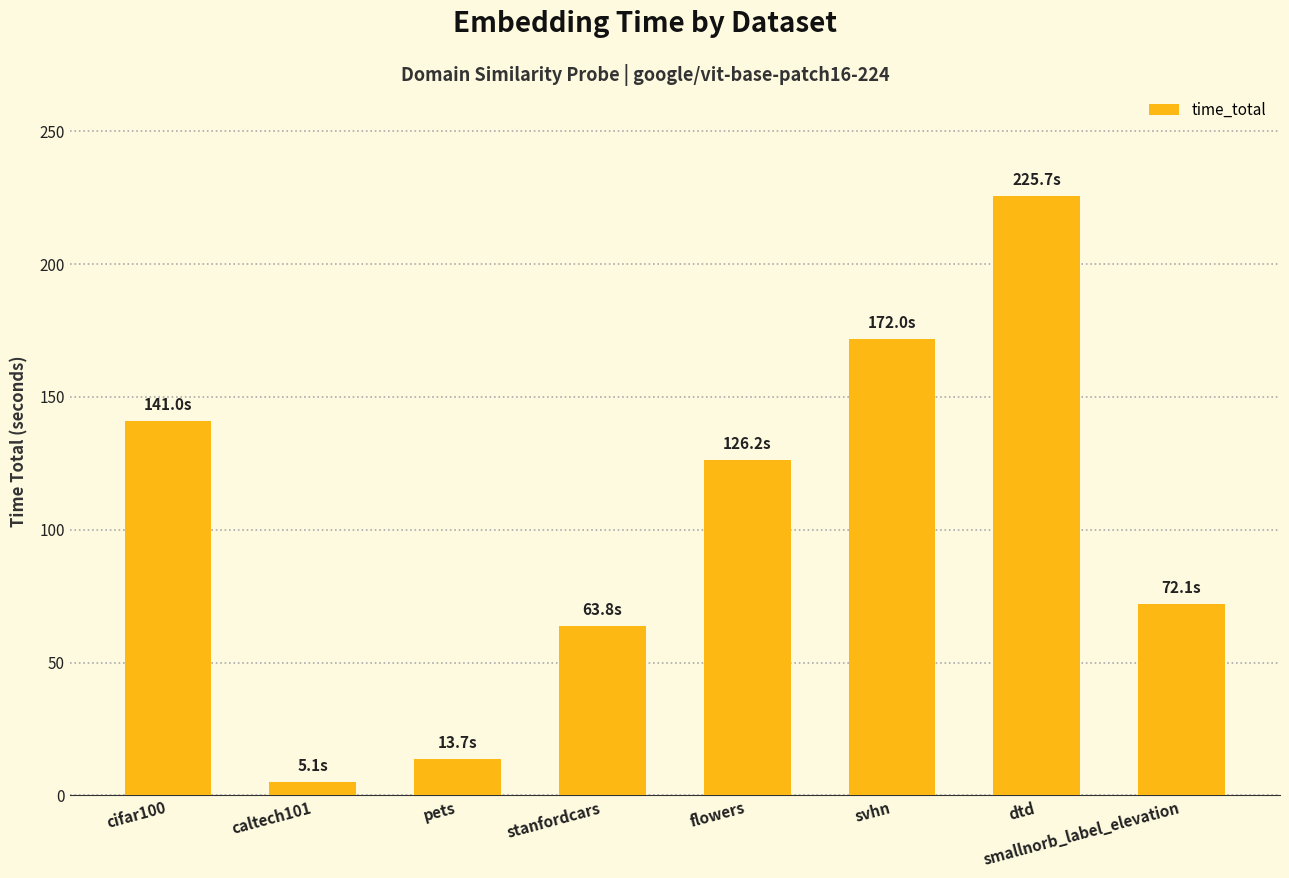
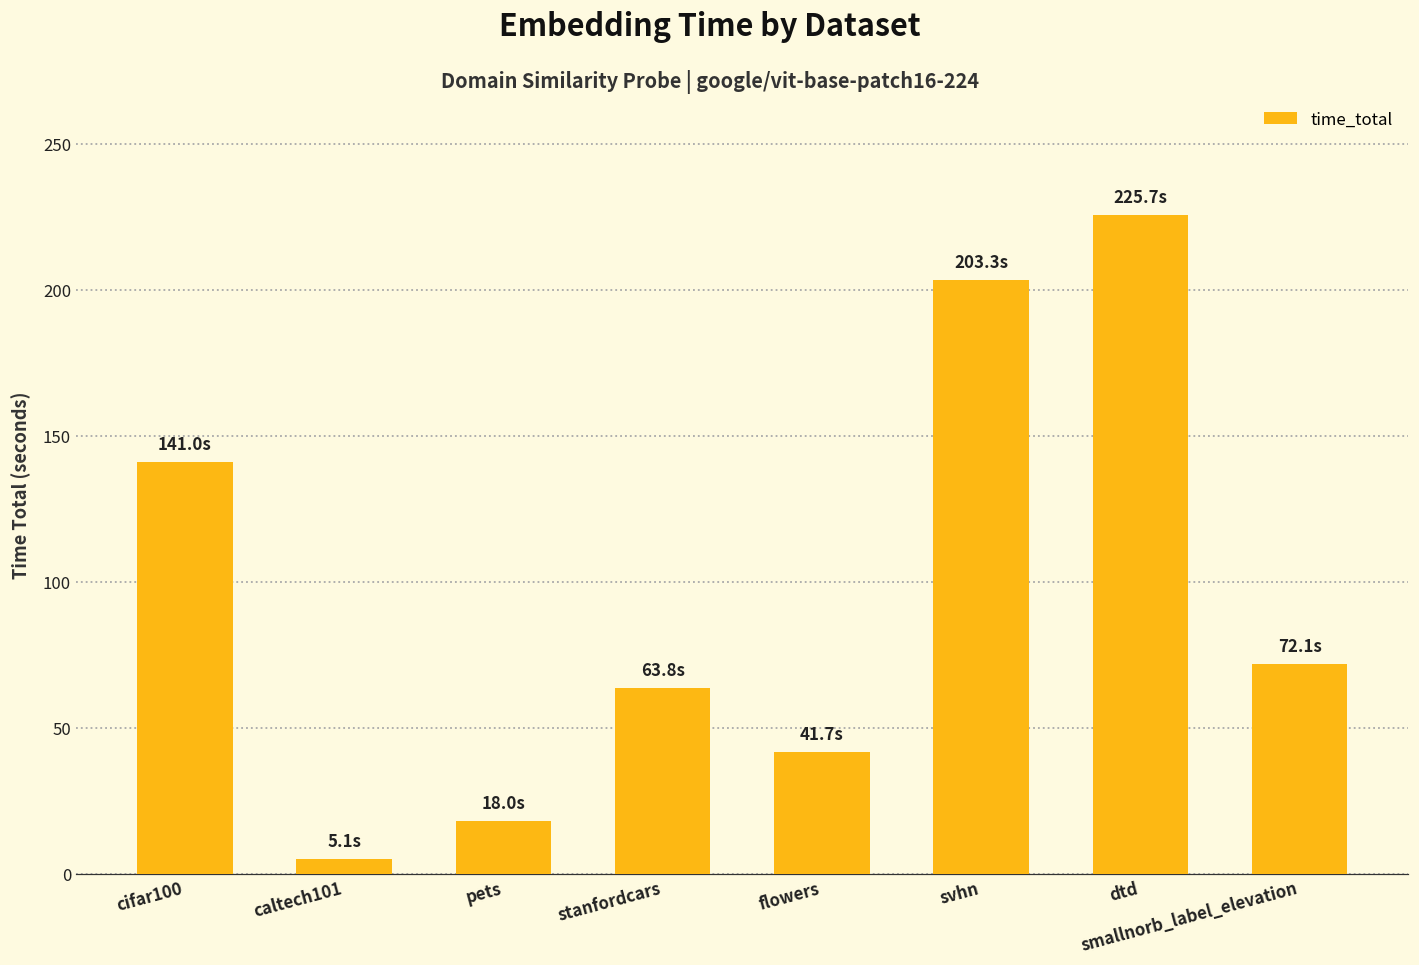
pets: 13.7s -> 18.0s
flowers: 126.2s -> 41.7s
svhn: 172.0s -> 203.3s
